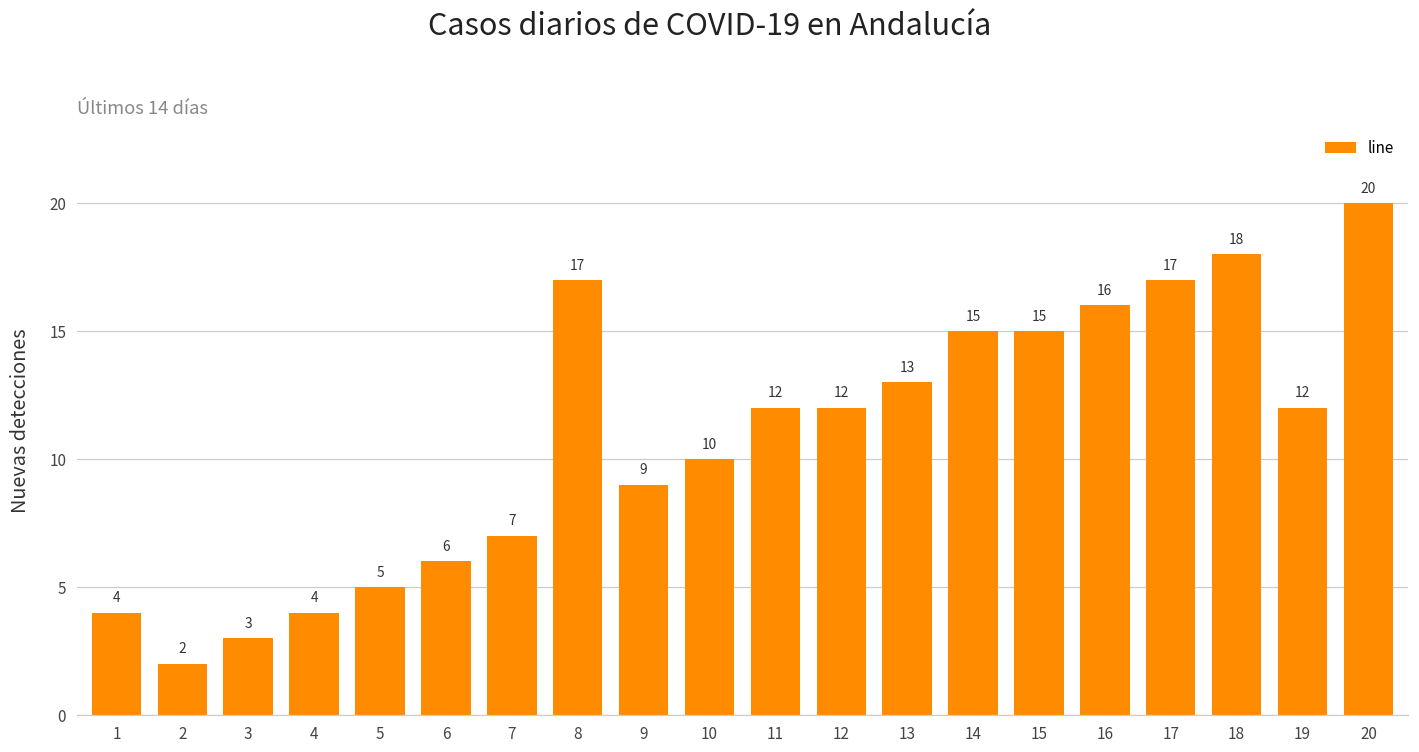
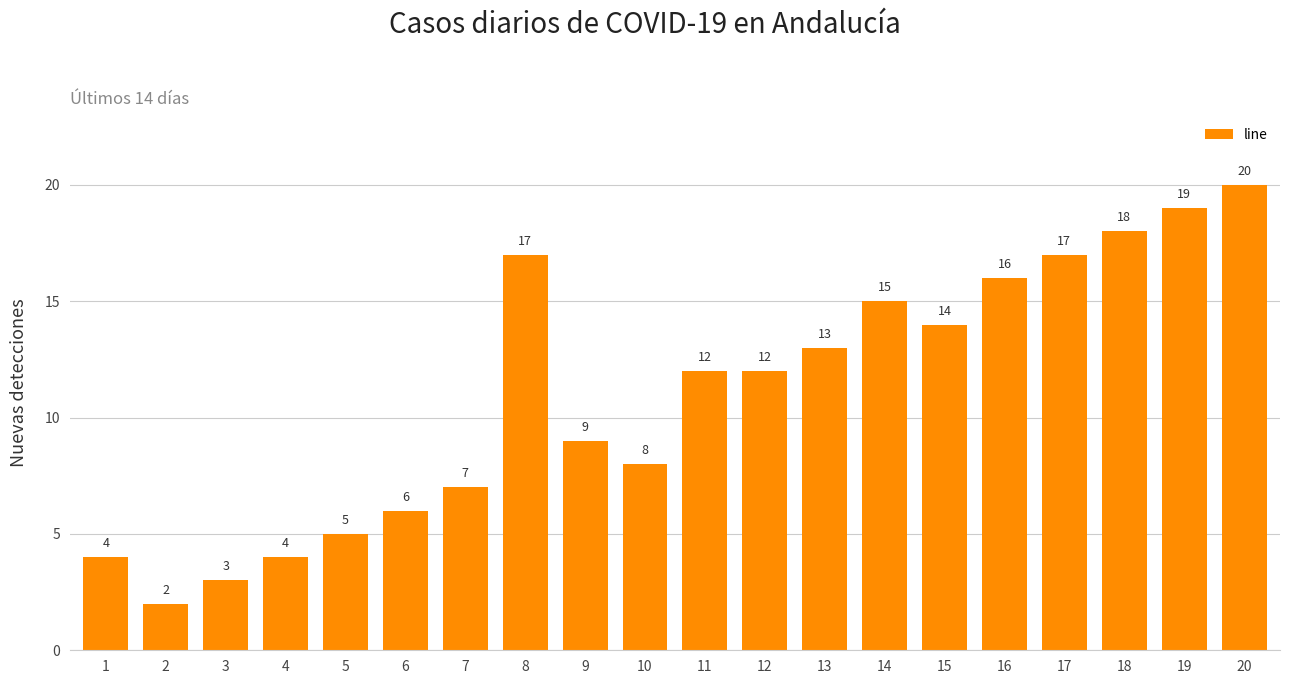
10: 10 -> 8
15: 15 -> 14
19: 12 -> 19
